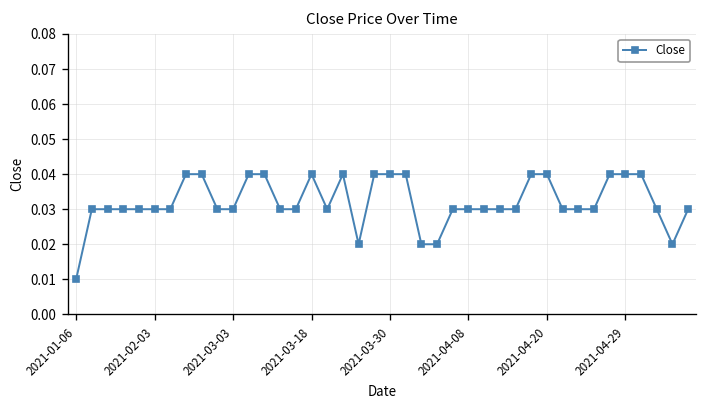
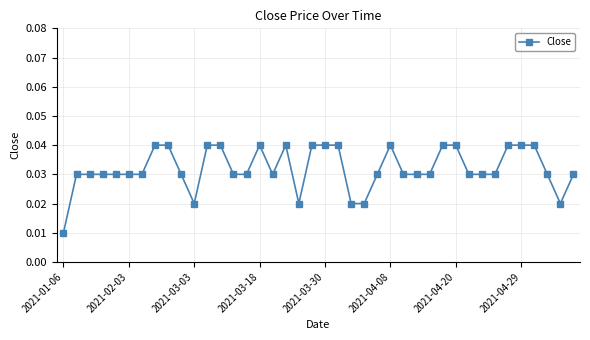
2021-03-03: 0.03 -> 0.02
2021-04-08: 0.03 -> 0.04
